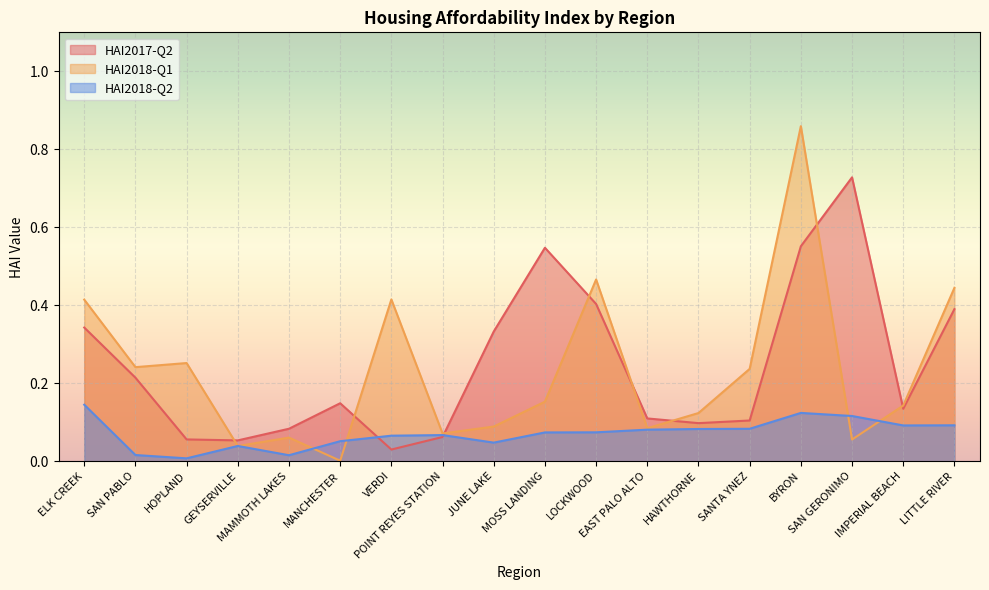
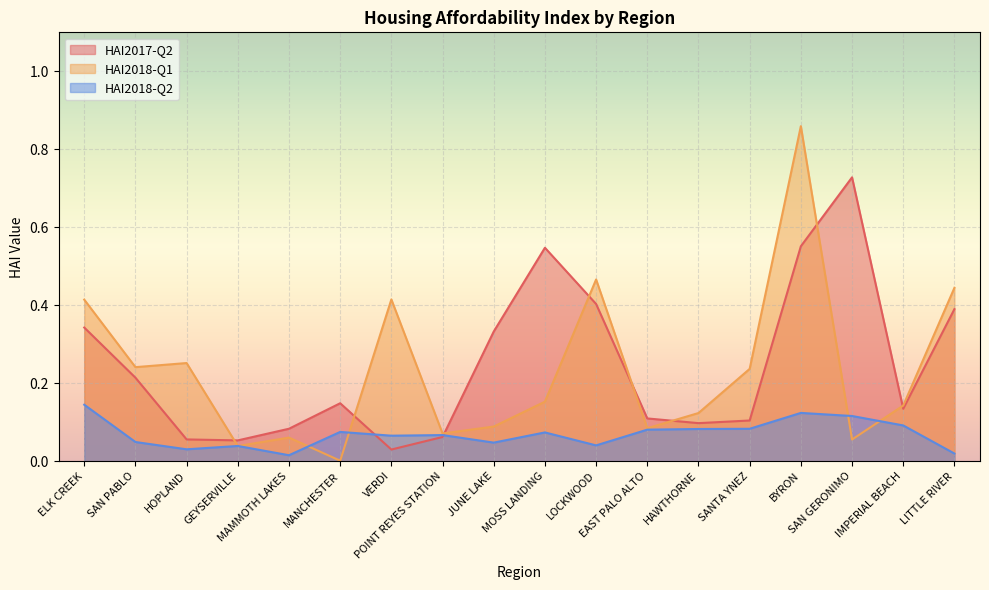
HAI2018-Q2, SAN PABLO: 0.02 -> 0.05
HAI2018-Q2, HOPLAND: 0.01 -> 0.03
HAI2018-Q2, MANCHESTER: 0.05 -> 0.08
HAI2018-Q2, LOCKWOOD: 0.07 -> 0.04
HAI2018-Q2, LITTLE RIVER: 0.09 -> 0.02
